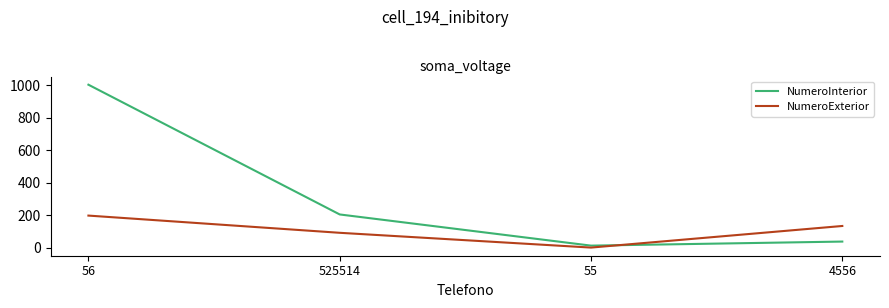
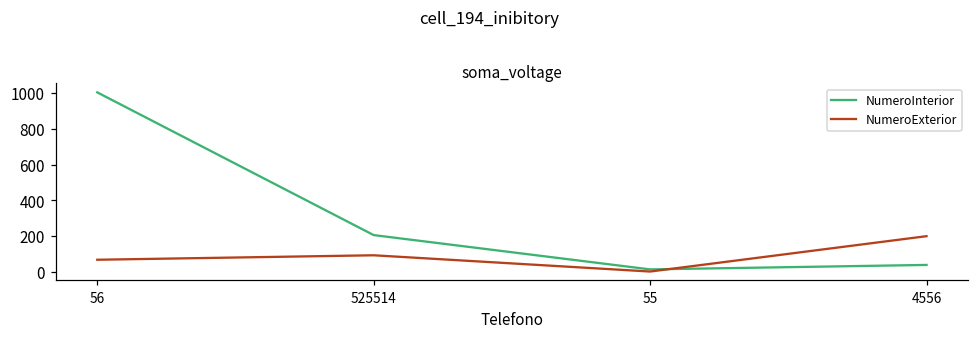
NumeroExterior, 56: 200 -> 70
NumeroExterior, 4556: 130 -> 200
